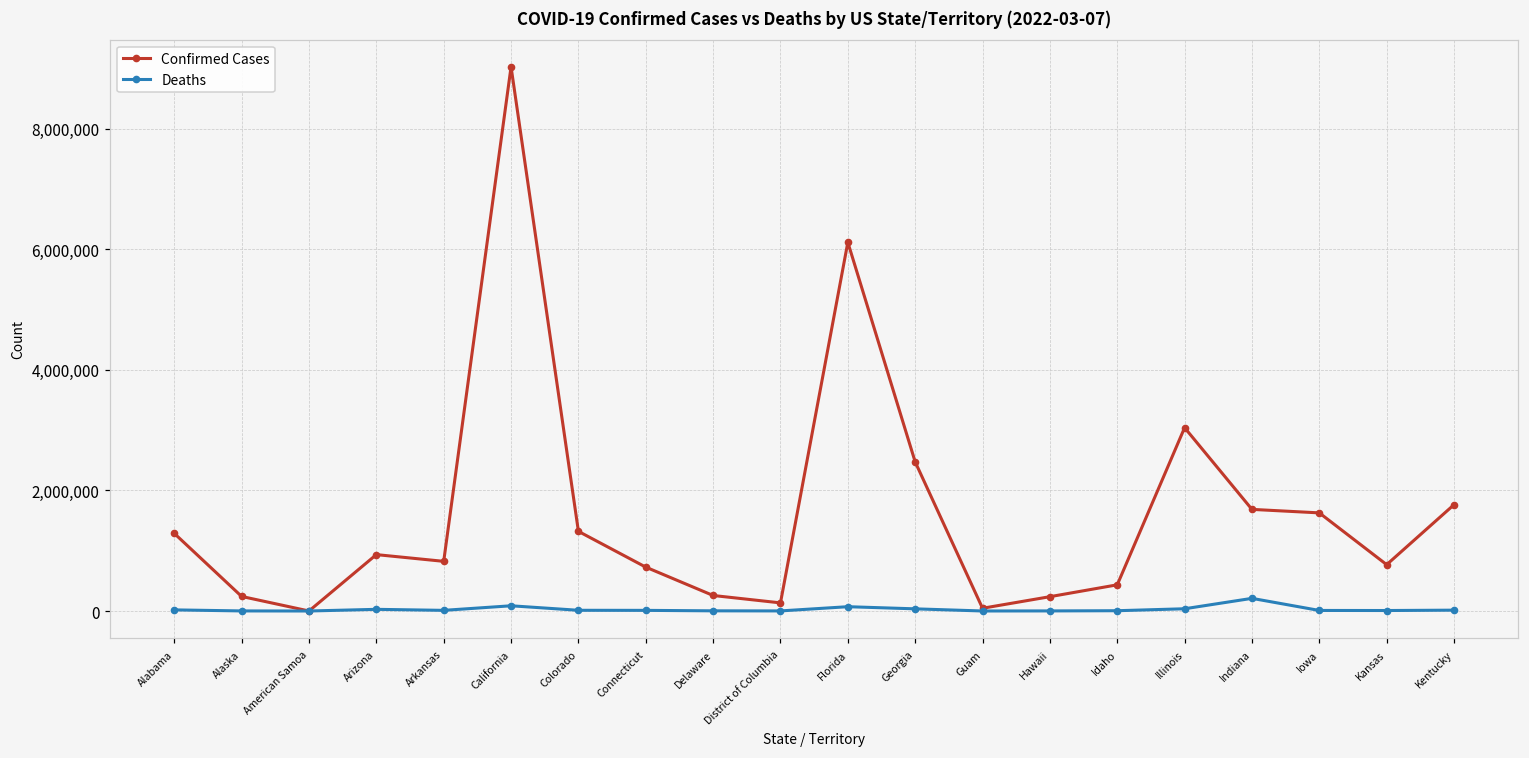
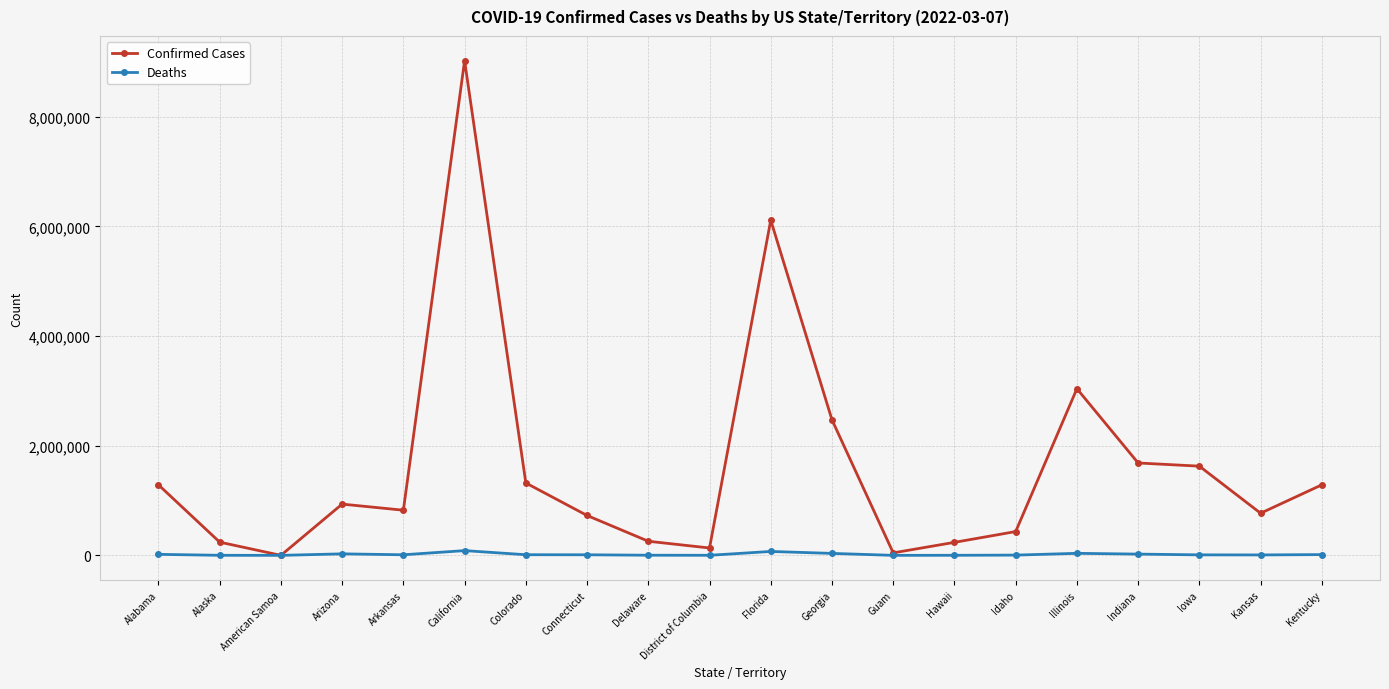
Deaths, Indiana: 200,000 -> 0
Confirmed Cases, Kentucky: 1,800,000 -> 1,300,000
